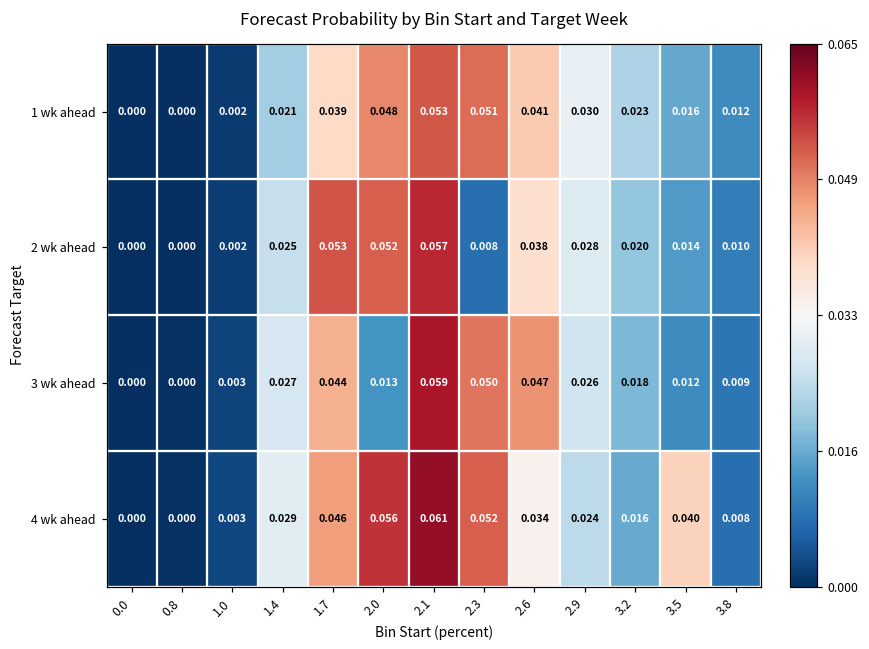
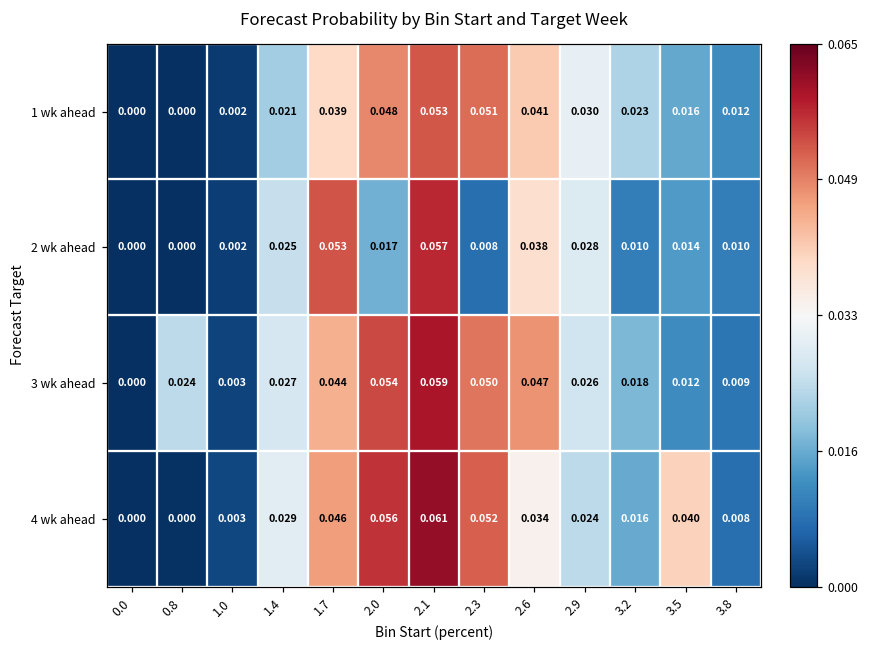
2 wk ahead, 2.0: 0.052 -> 0.017
2 wk ahead, 3.2: 0.020 -> 0.010
3 wk ahead, 0.8: 0.000 -> 0.024
3 wk ahead, 2.0: 0.013 -> 0.054
